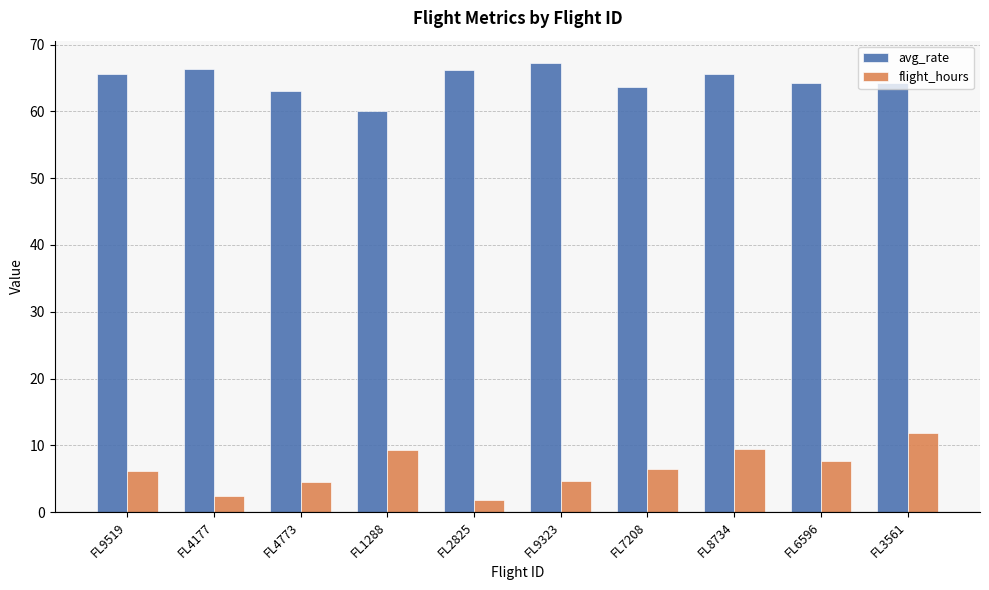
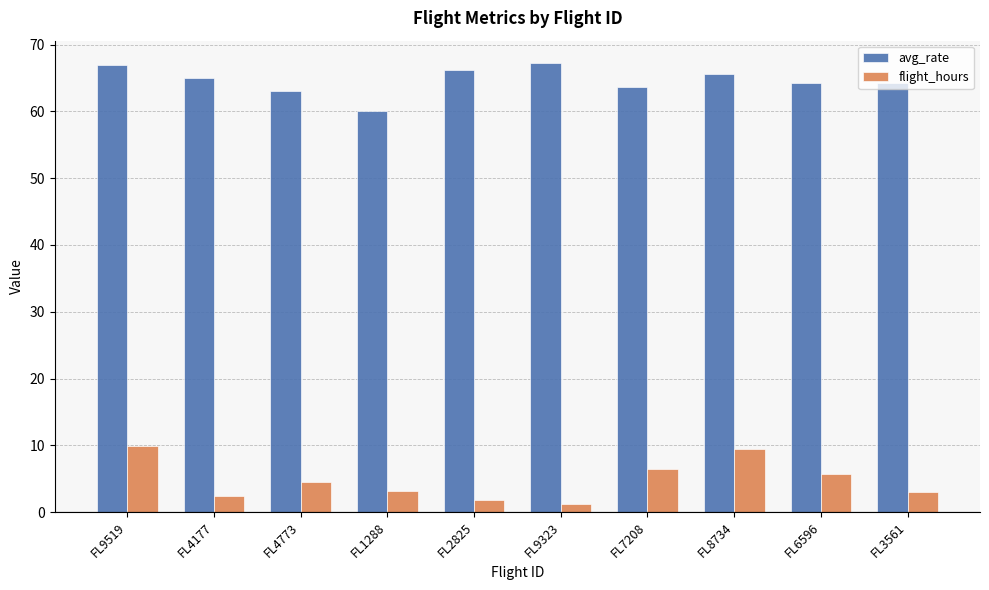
avg_rate, FL9519: 66 -> 67
flight_hours, FL9519: 6 -> 10
avg_rate, FL4177: 66 -> 65
flight_hours, FL1288: 9 -> 3
flight_hours, FL9323: 5 -> 1
flight_hours, FL6596: 8 -> 6
flight_hours, FL3561: 12 -> 3
